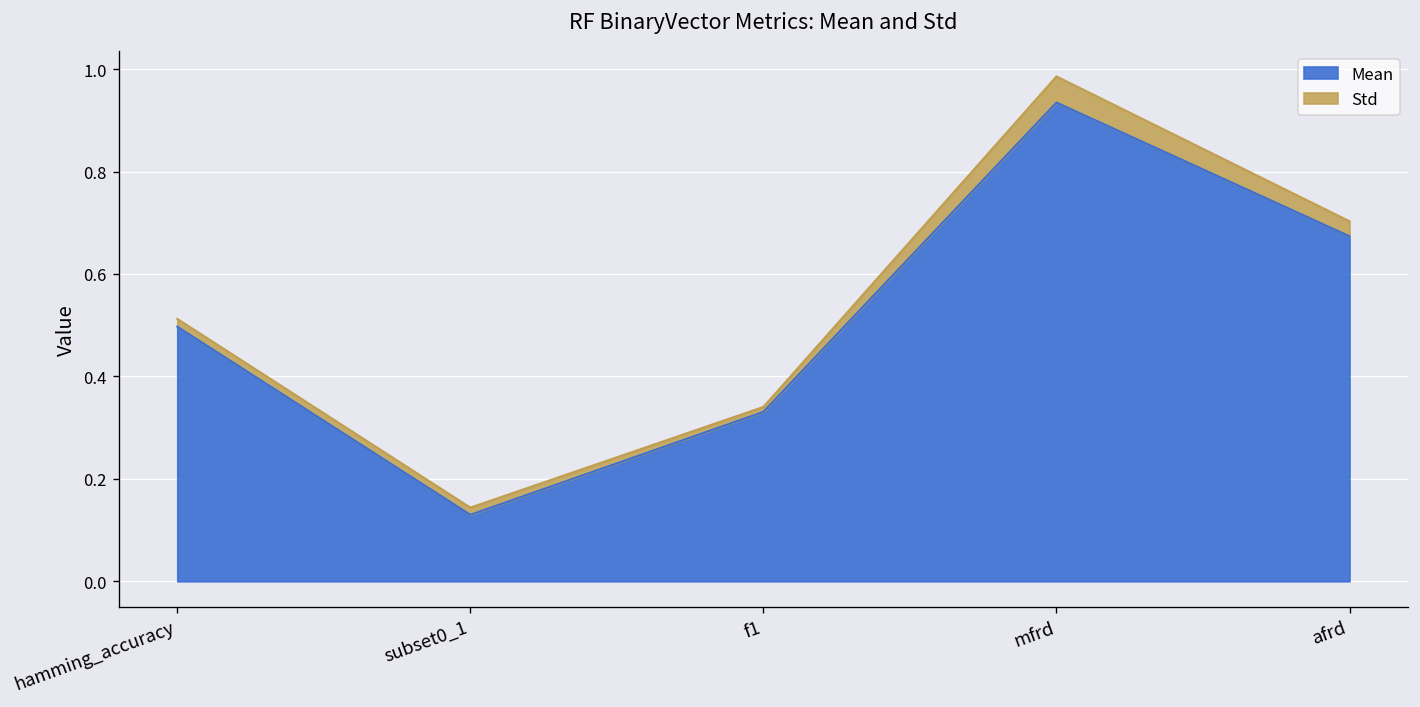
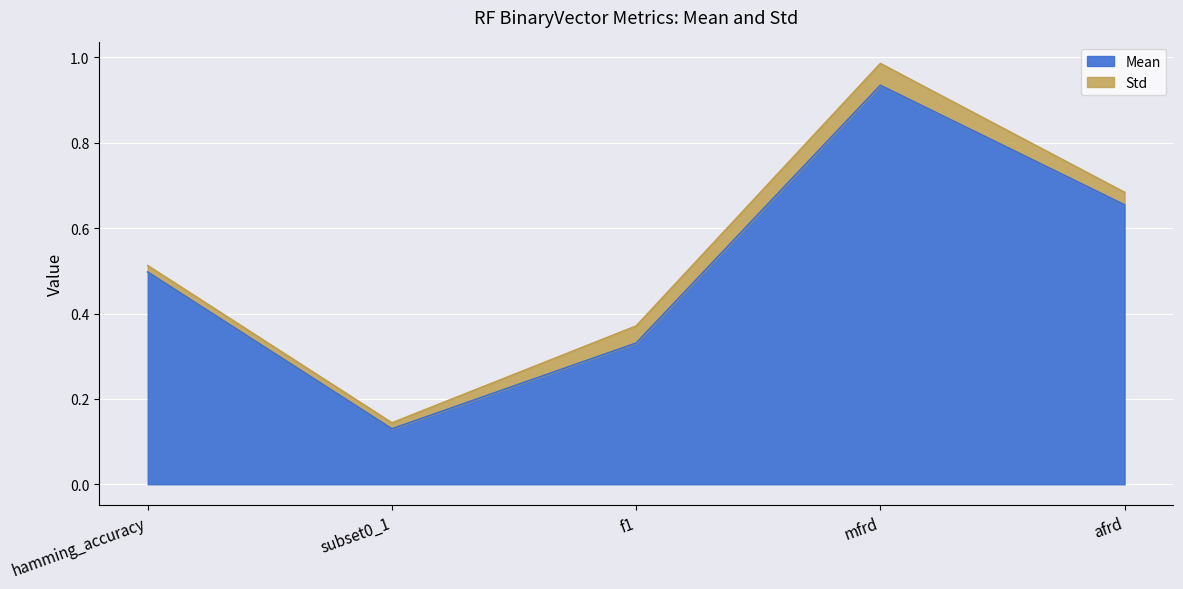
Std, f1: 0.01 -> 0.04
Mean, afrd: 0.67 -> 0.65
